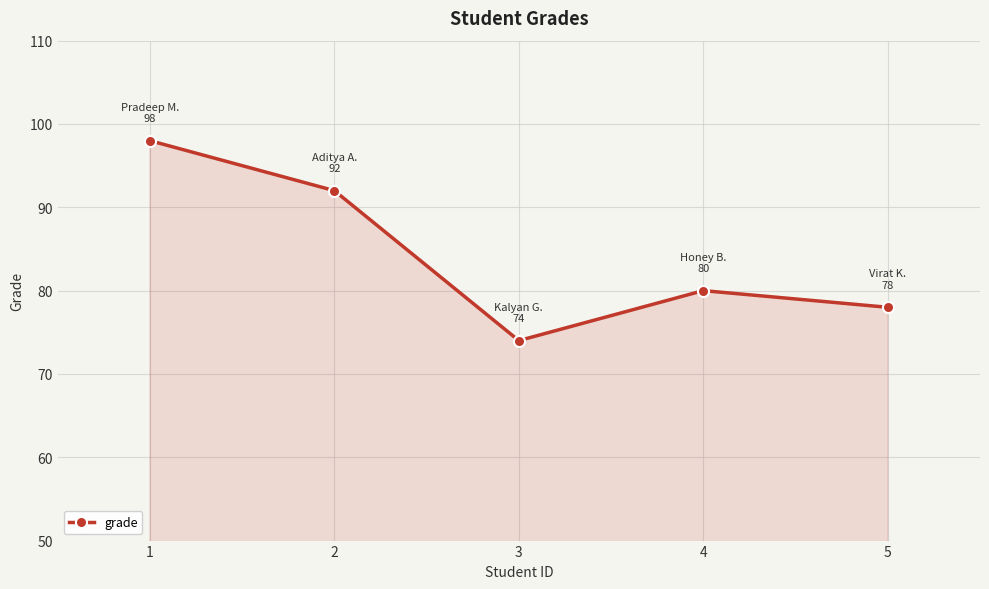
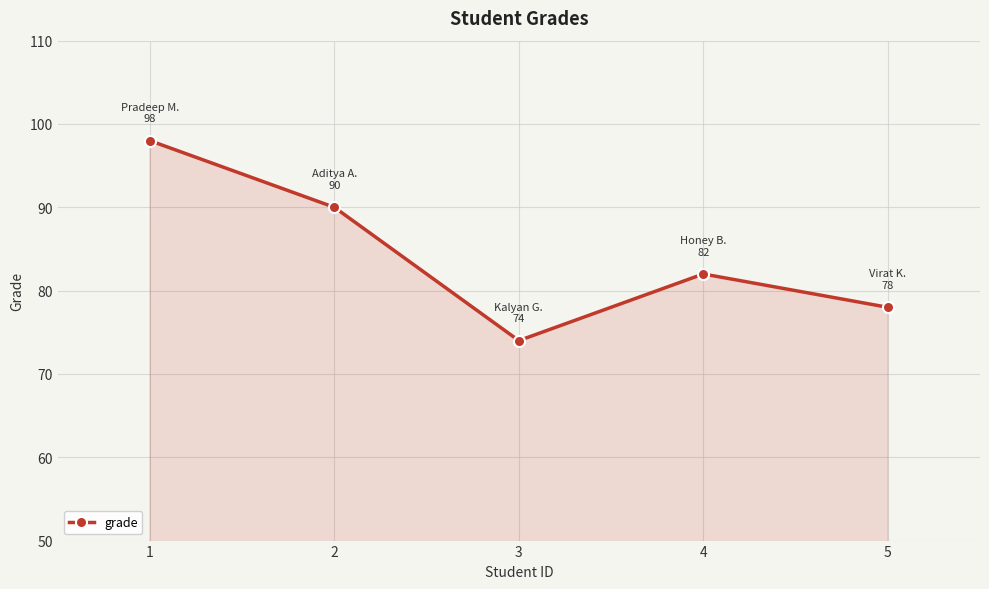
2: 92 -> 90
4: 80 -> 82
